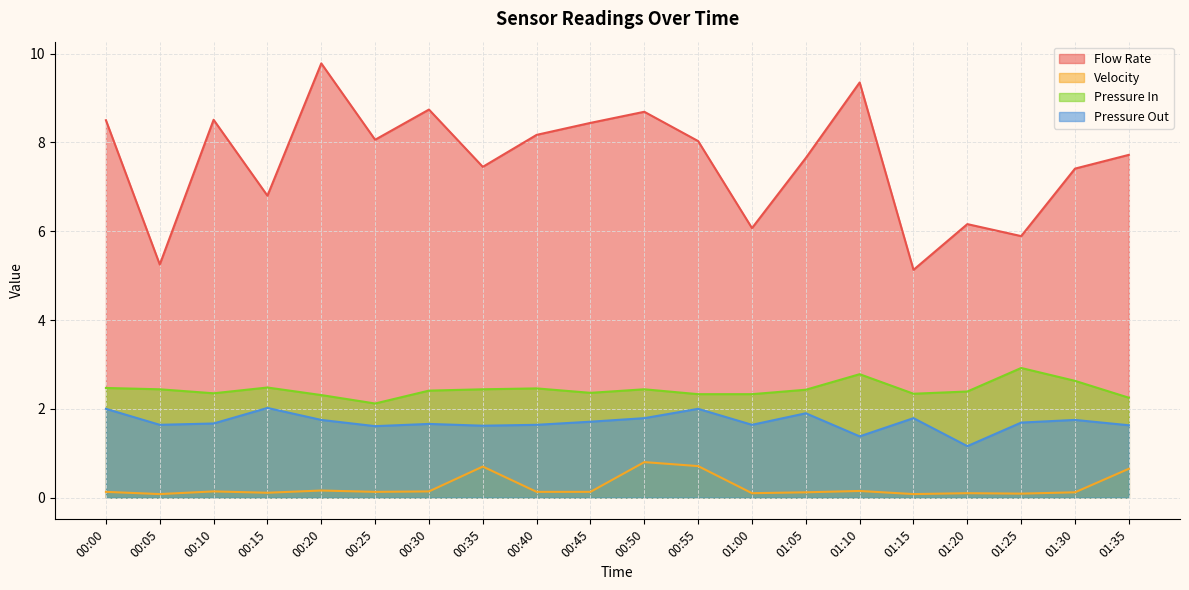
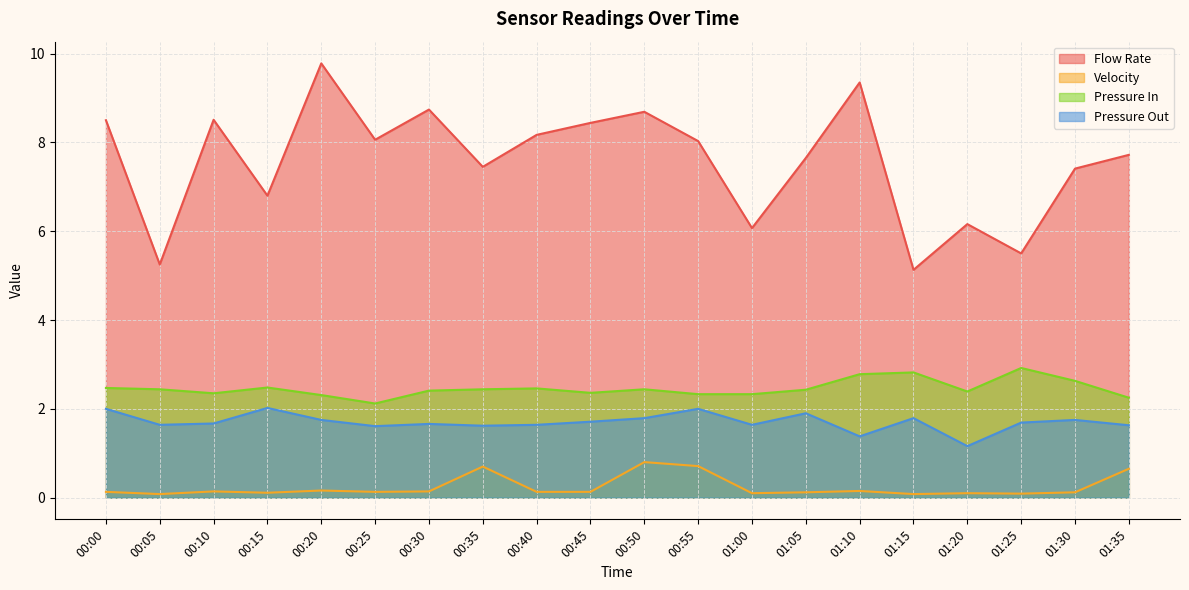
Pressure In, 01:15: 2.3 -> 2.8
Flow Rate, 01:25: 5.9 -> 5.5
